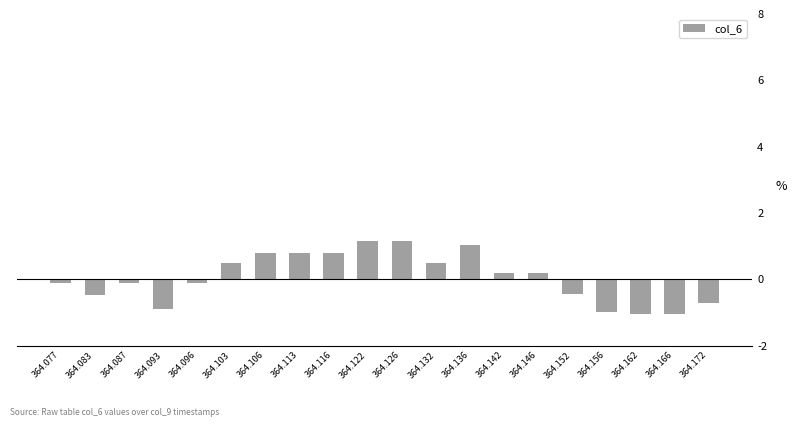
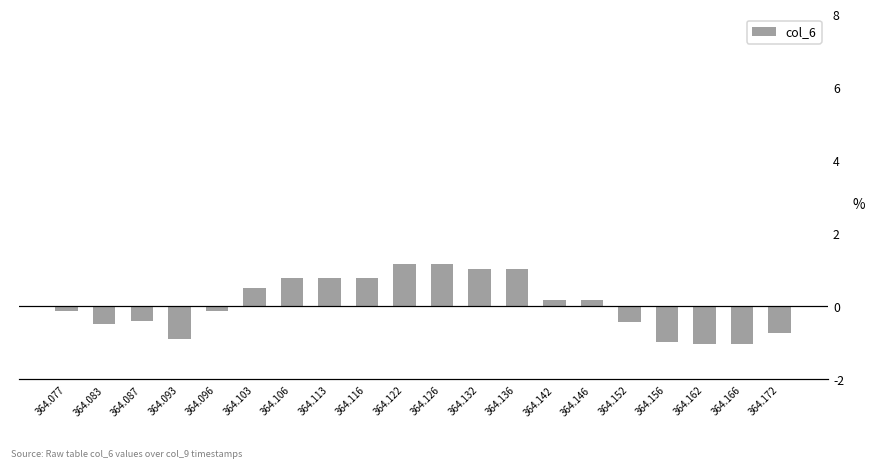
364.087: -0.1 -> -0.4
364.132: 0.5 -> 1.0
